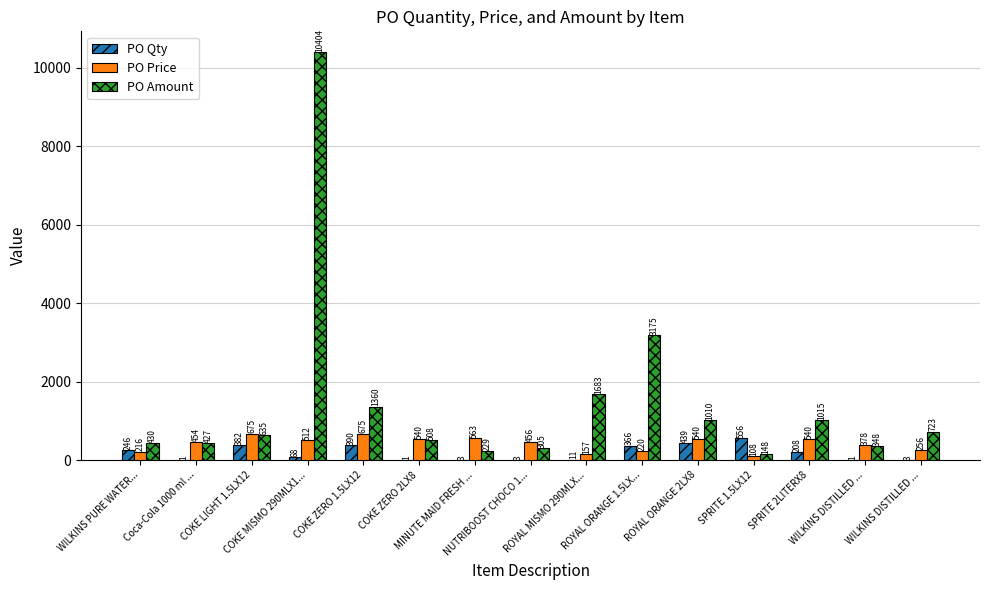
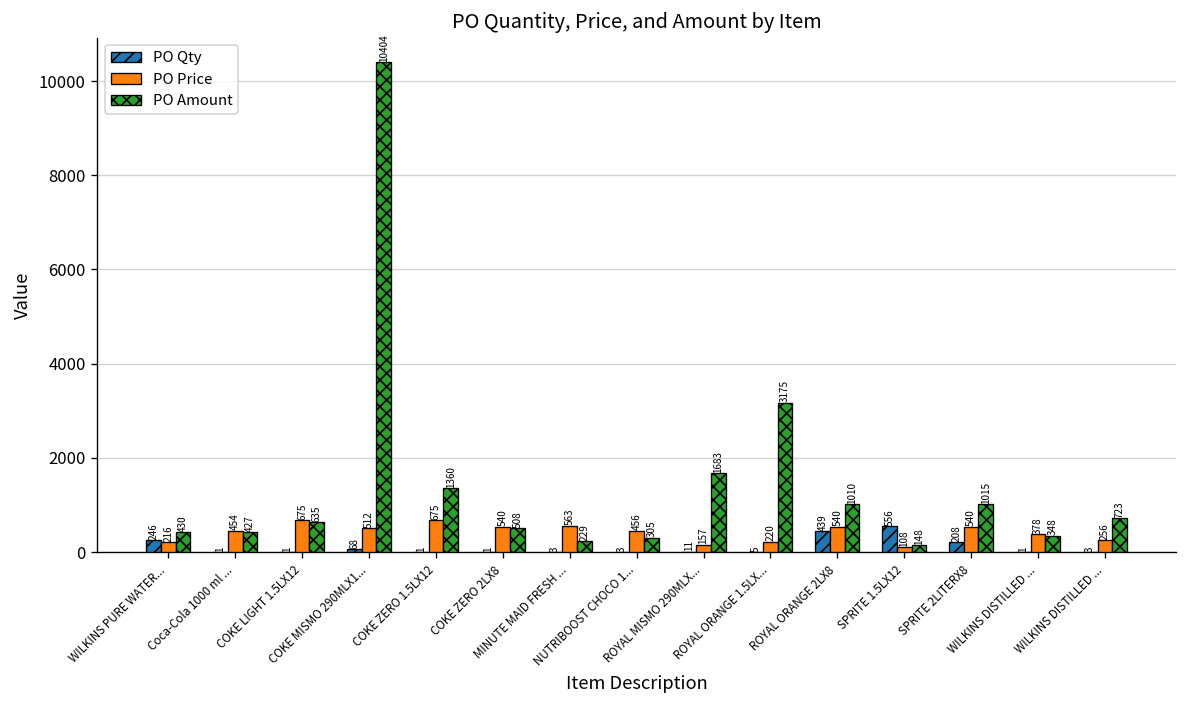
PO Qty, COKE LIGHT 1.5LX12: 382 -> 1
PO Qty, COKE ZERO 1.5LX12: 390 -> 1
PO Qty, ROYAL ORANGE 1.5LX...: 366 -> 5
